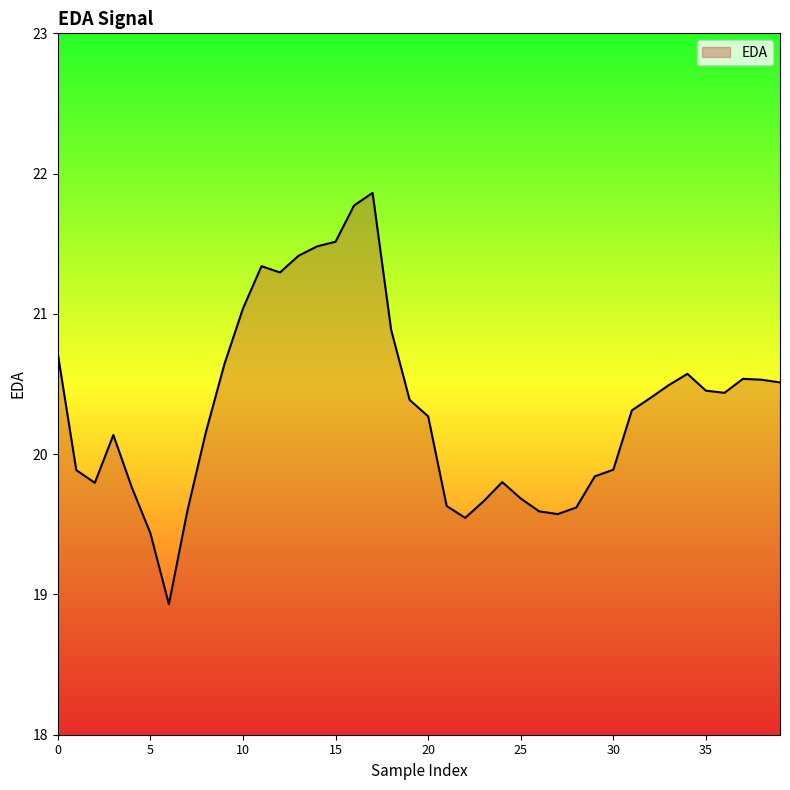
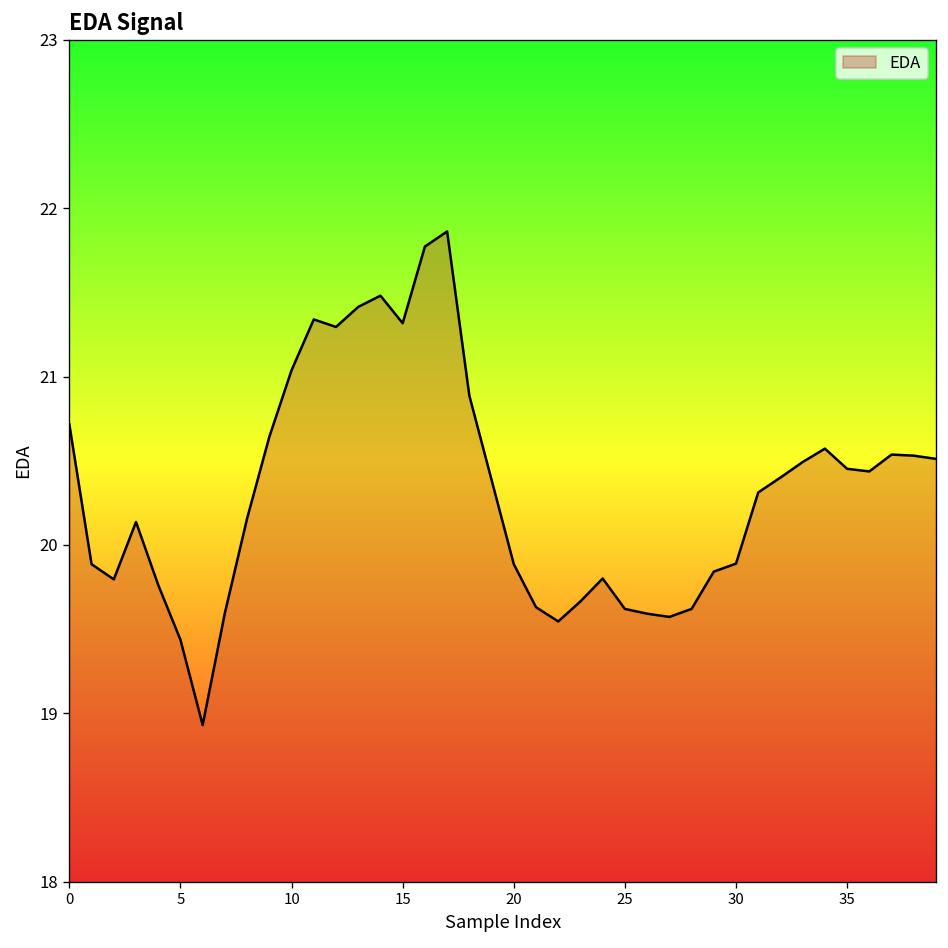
15: 21.51 -> 21.32
20: 20.27 -> 19.89
25: 19.68 -> 19.62
